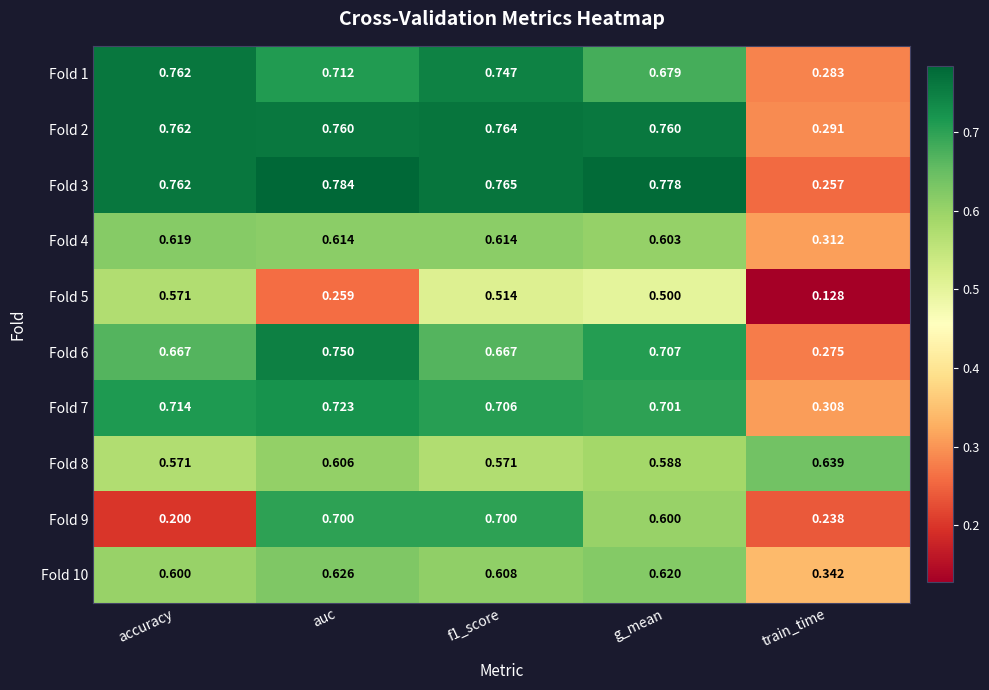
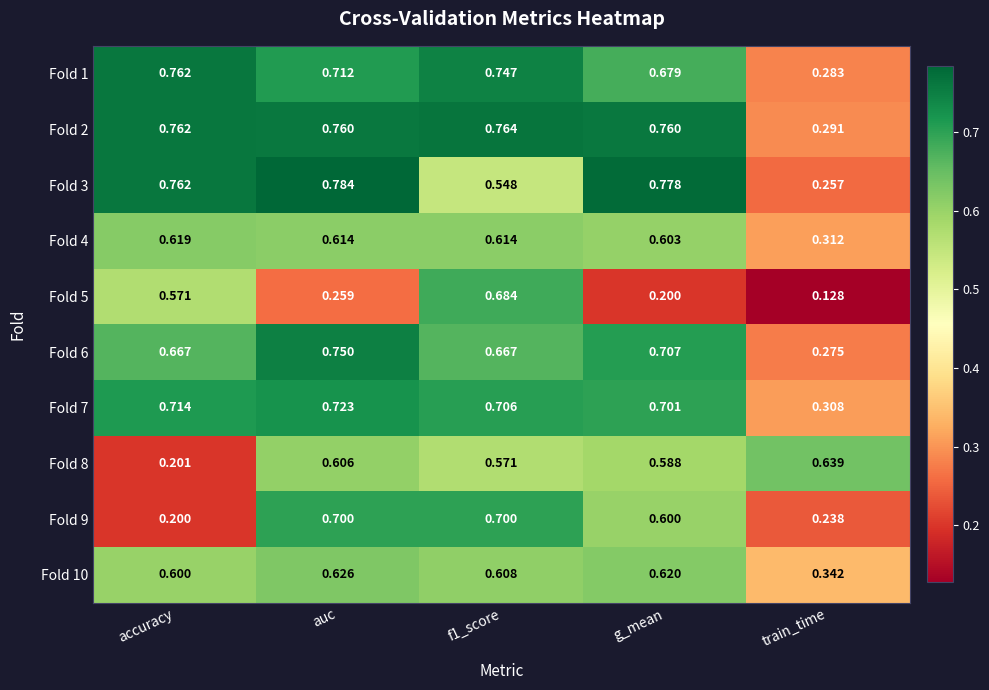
Fold 3, f1_score: 0.765 -> 0.548
Fold 5, f1_score: 0.514 -> 0.684
Fold 5, g_mean: 0.500 -> 0.200
Fold 8, accuracy: 0.571 -> 0.201
